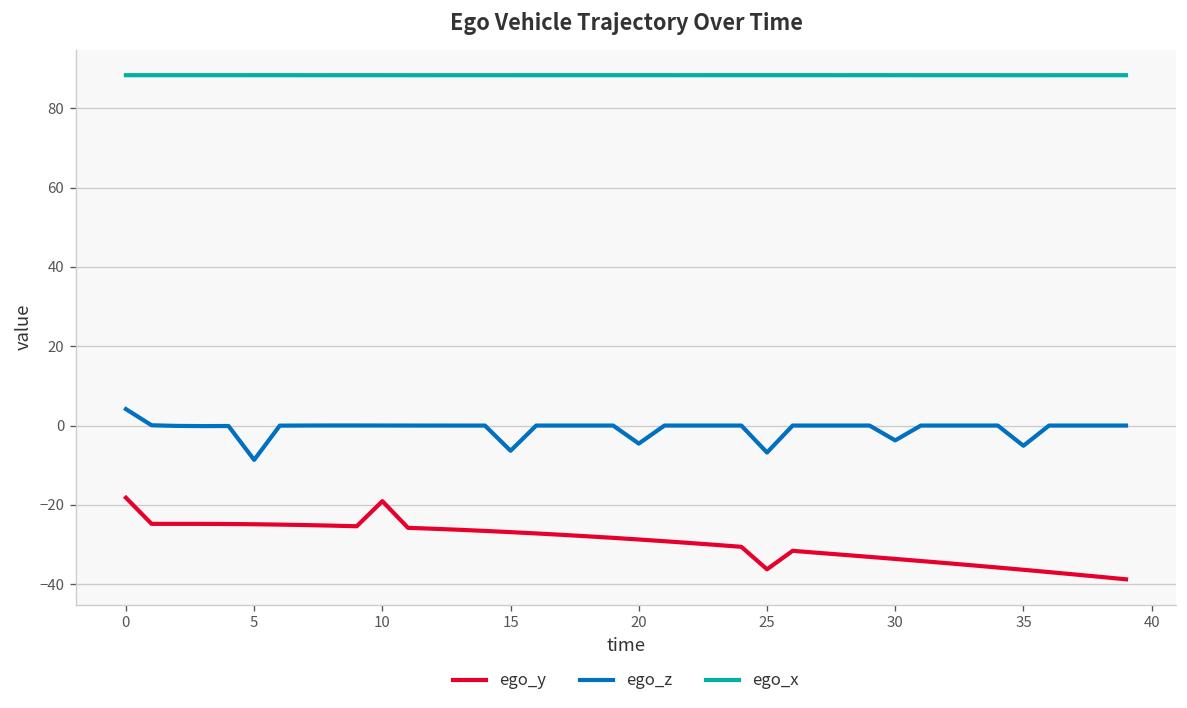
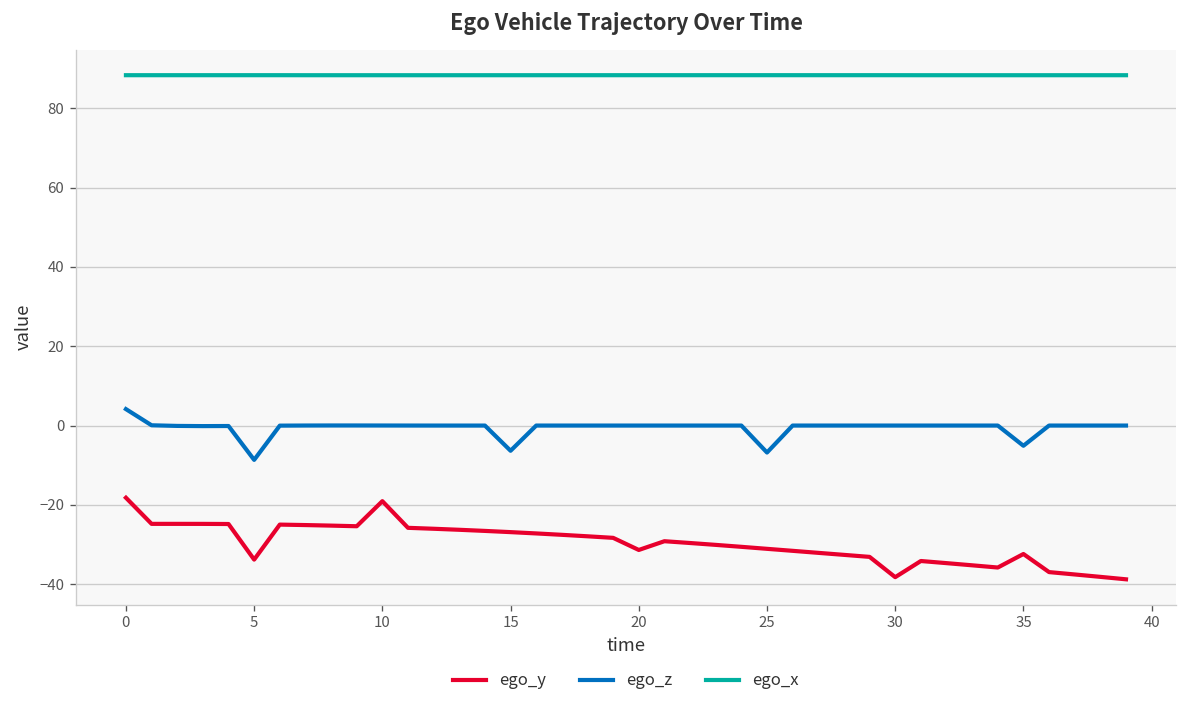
ego_y, 5: -25 -> -34
ego_y, 20: -29 -> -31
ego_z, 20: -5 -> 0
ego_y, 25: -36 -> -31
ego_y, 30: -34 -> -38
ego_z, 30: -4 -> 0
ego_y, 35: -36 -> -32
